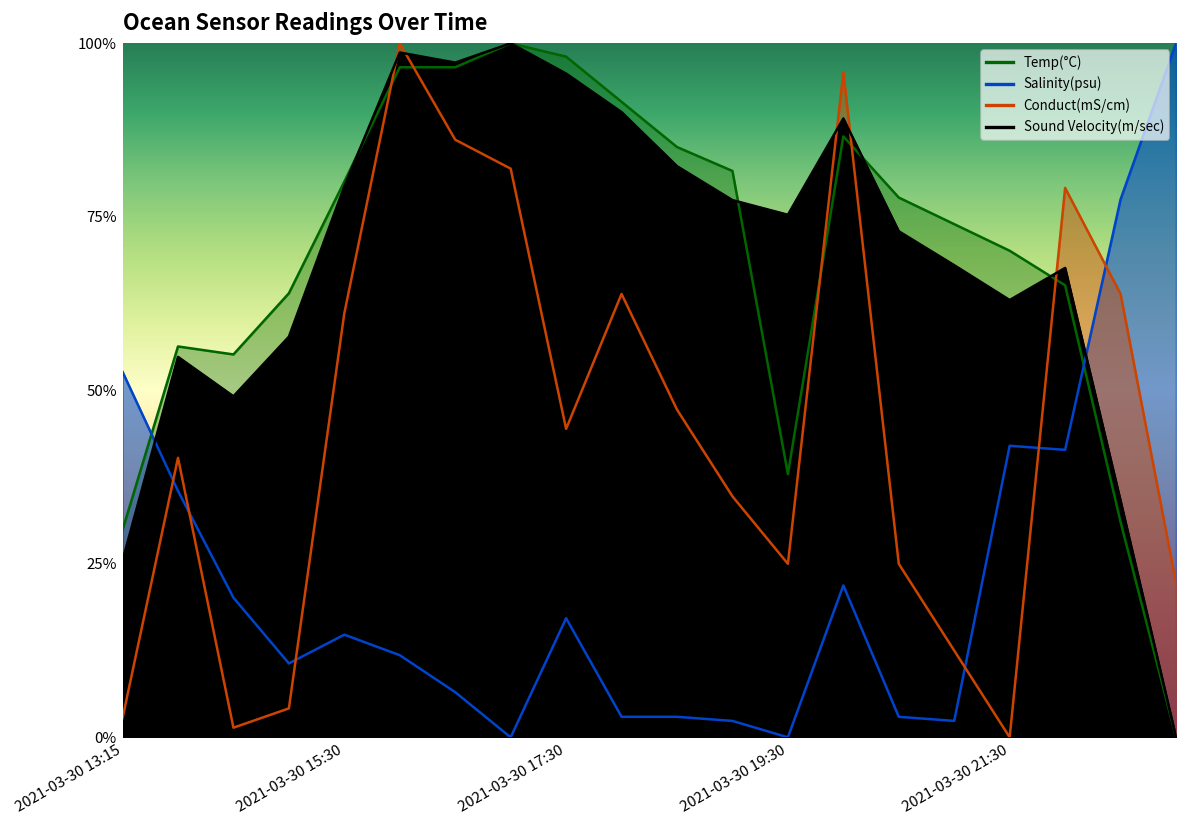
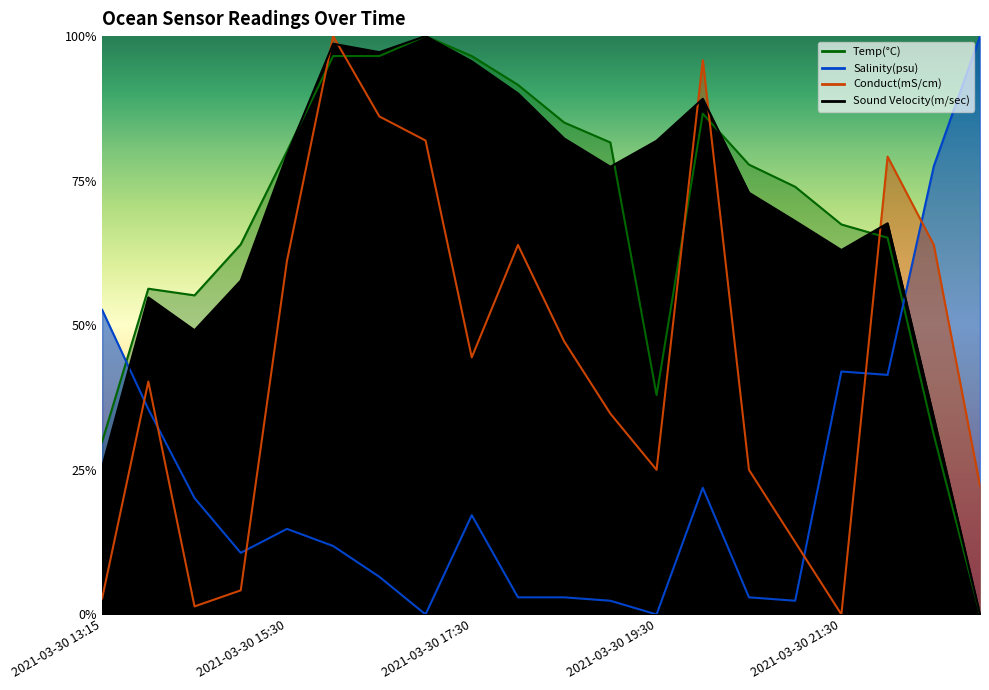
Temp(°C), 2021-03-30 17:30: 98% -> 97%
Sound Velocity(m/sec), 2021-03-30 19:30: 75% -> 82%
Temp(°C), 2021-03-30 21:30: 70% -> 67%
